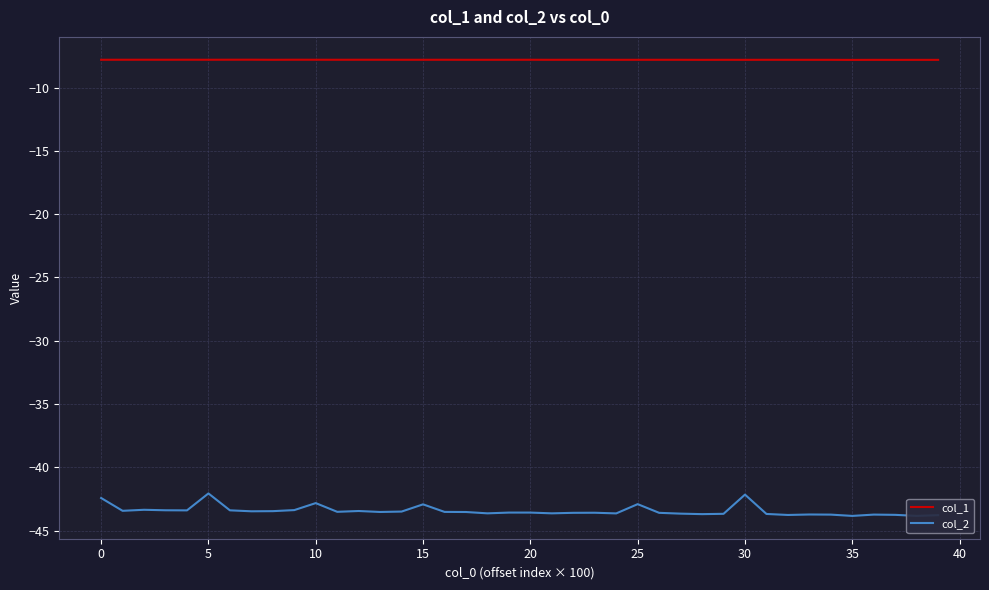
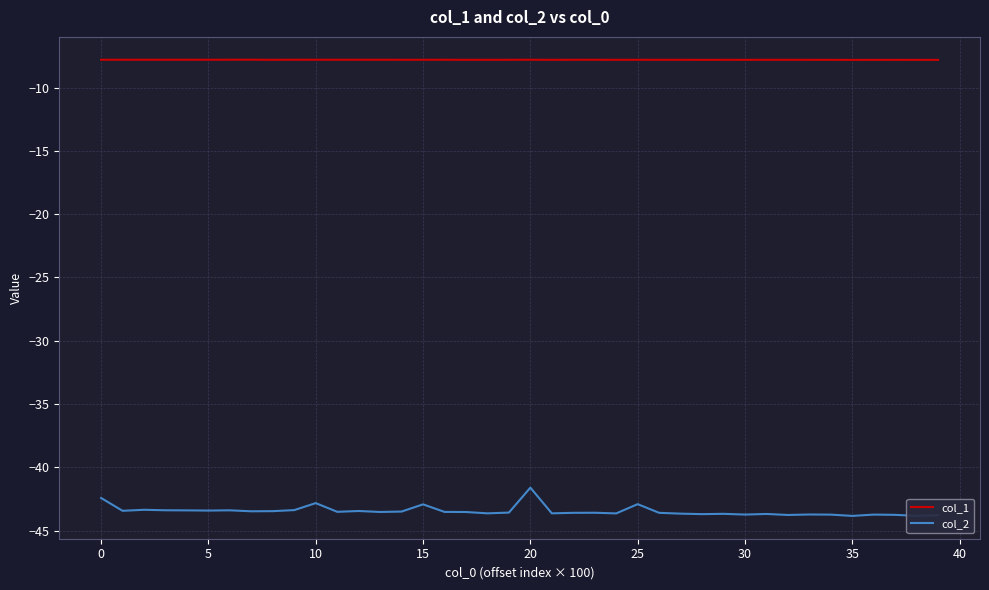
col_2, 5: -42.1 -> -43.4
col_2, 20: -43.6 -> -41.6
col_2, 30: -42.2 -> -43.7
